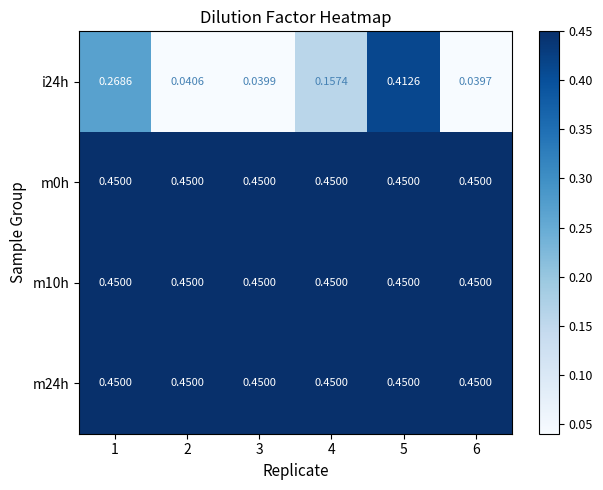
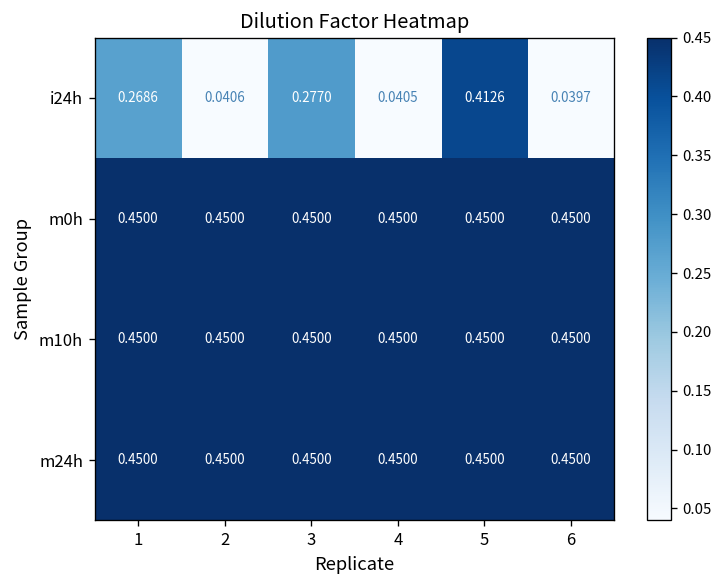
i24h, 3: 0.0399 -> 0.2770
i24h, 4: 0.1574 -> 0.0405
